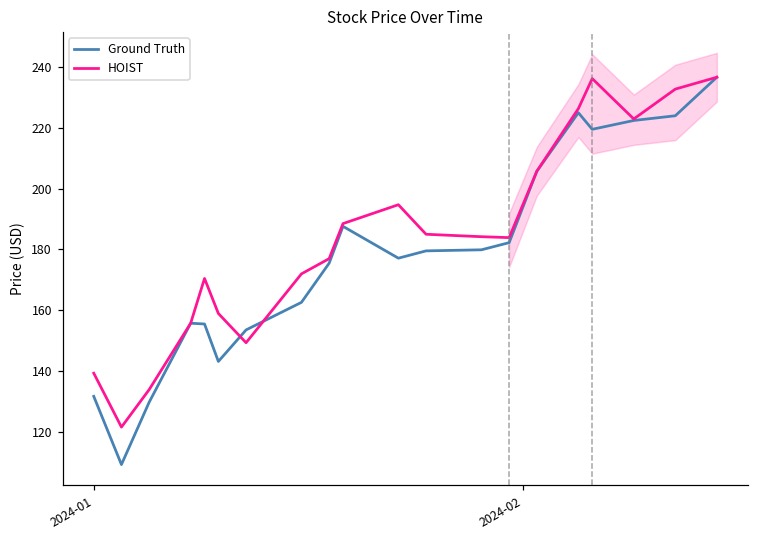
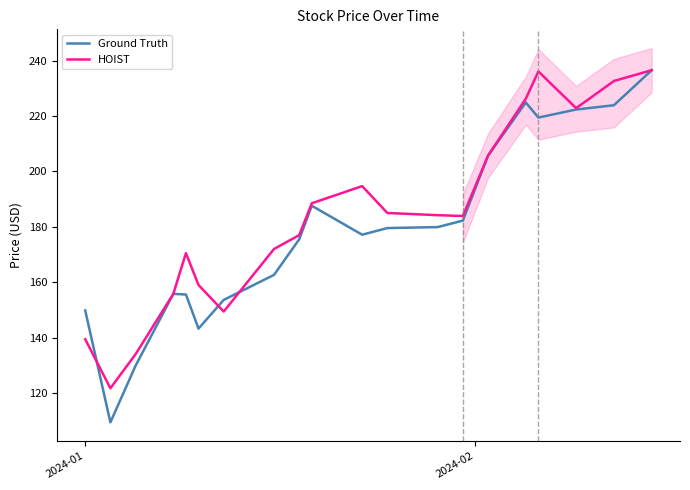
Ground Truth, 2024-01: 132 -> 150
